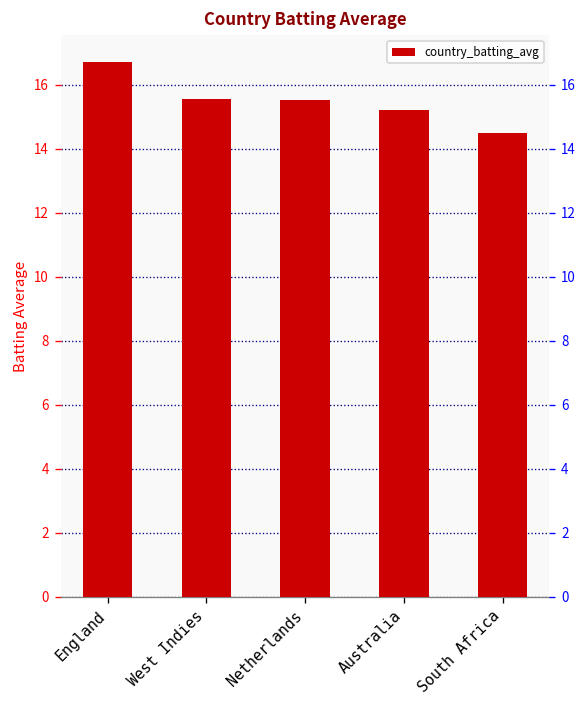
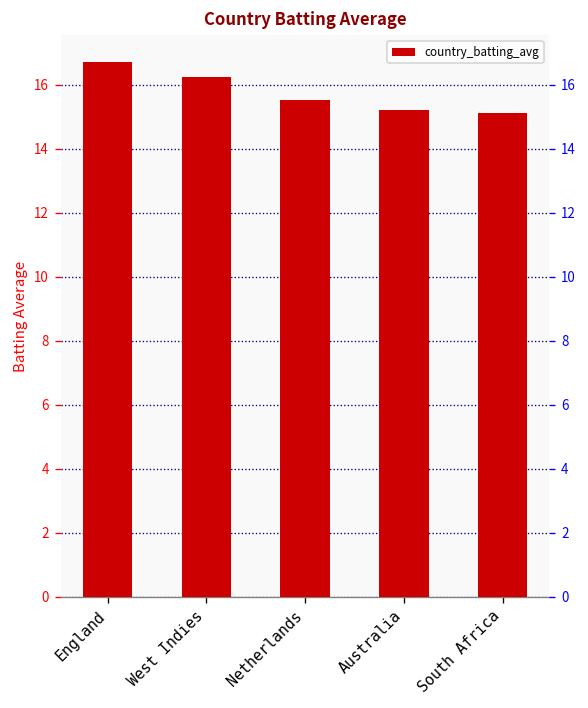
West Indies: 15.6 -> 16.2
South Africa: 14.5 -> 15.1
